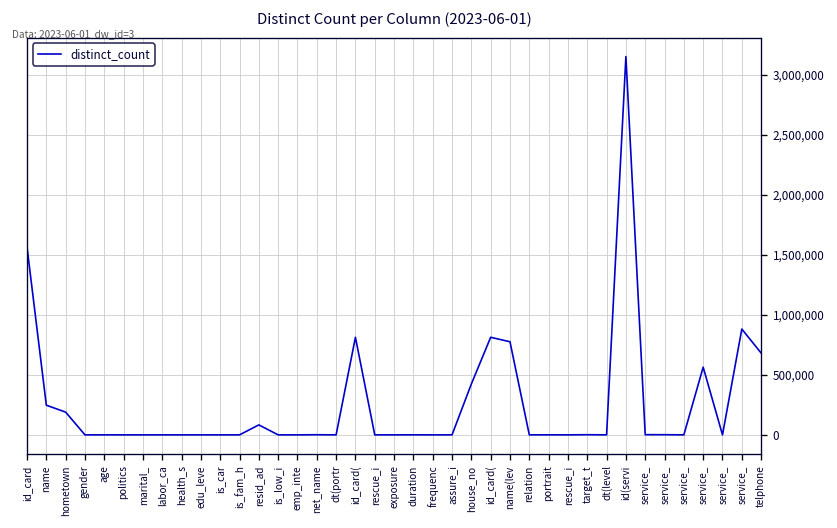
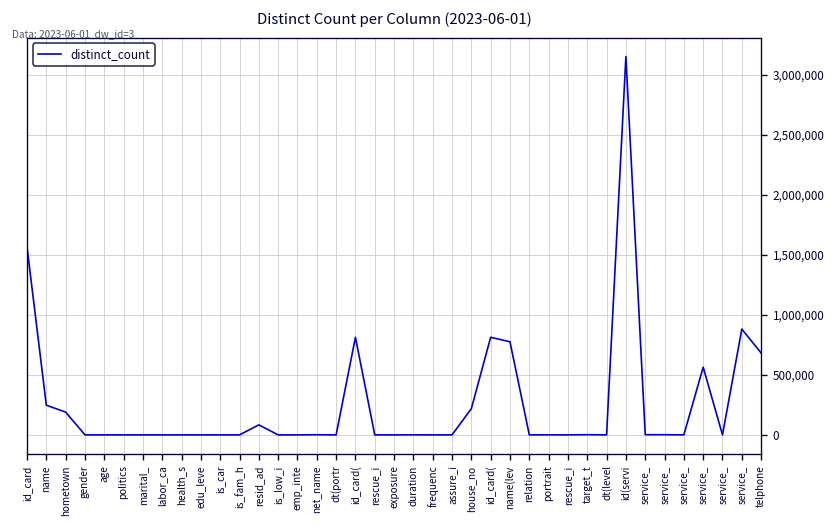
house_no: 400,000 -> 200,000
